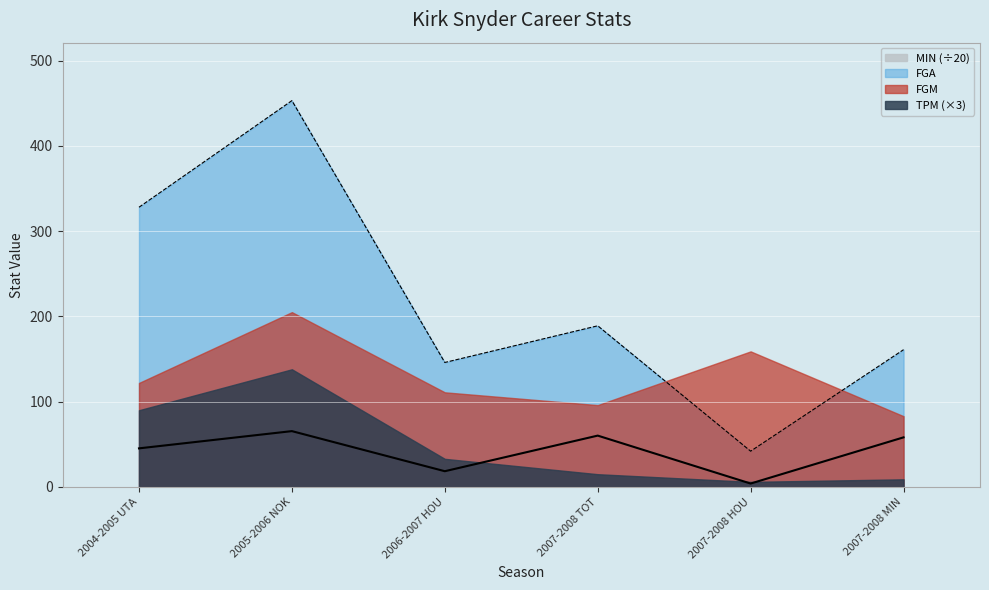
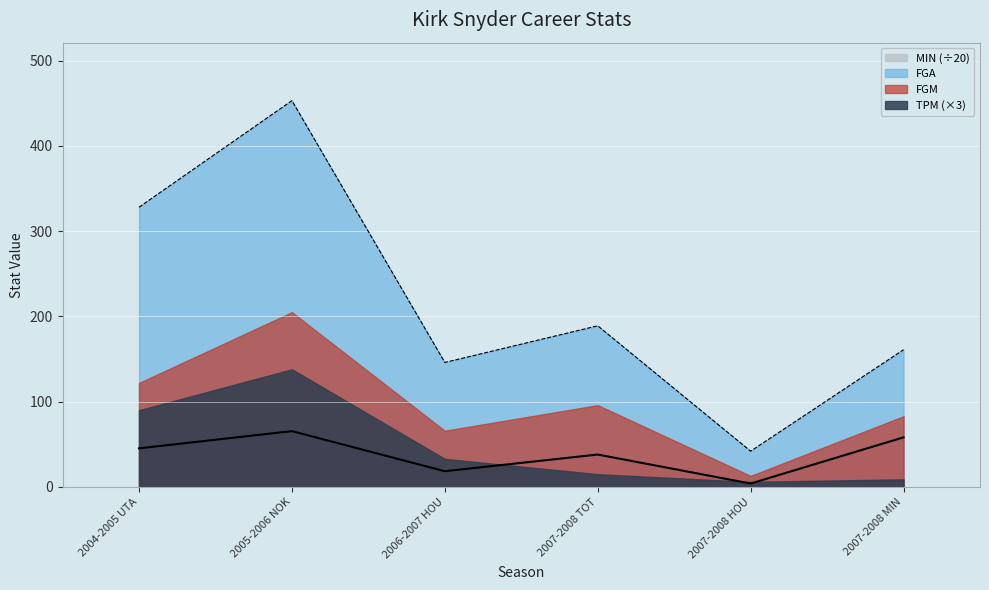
FGM, 2006-2007 HOU: 110 -> 70
MIN (÷20), 2007-2008 TOT: 60 -> 40
FGM, 2007-2008 HOU: 160 -> 10
